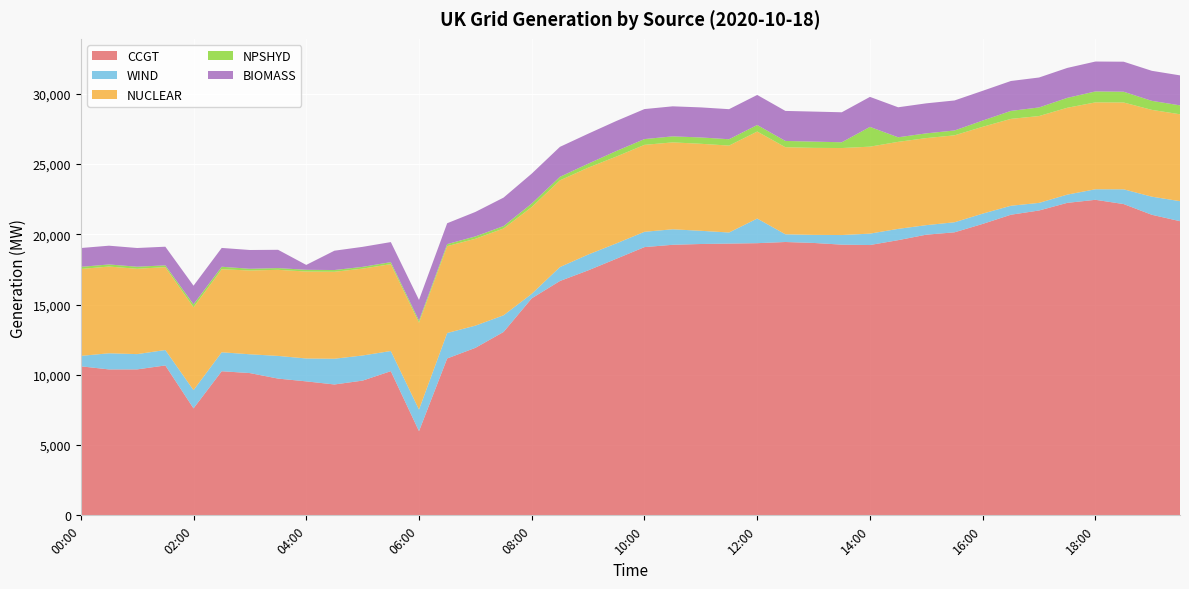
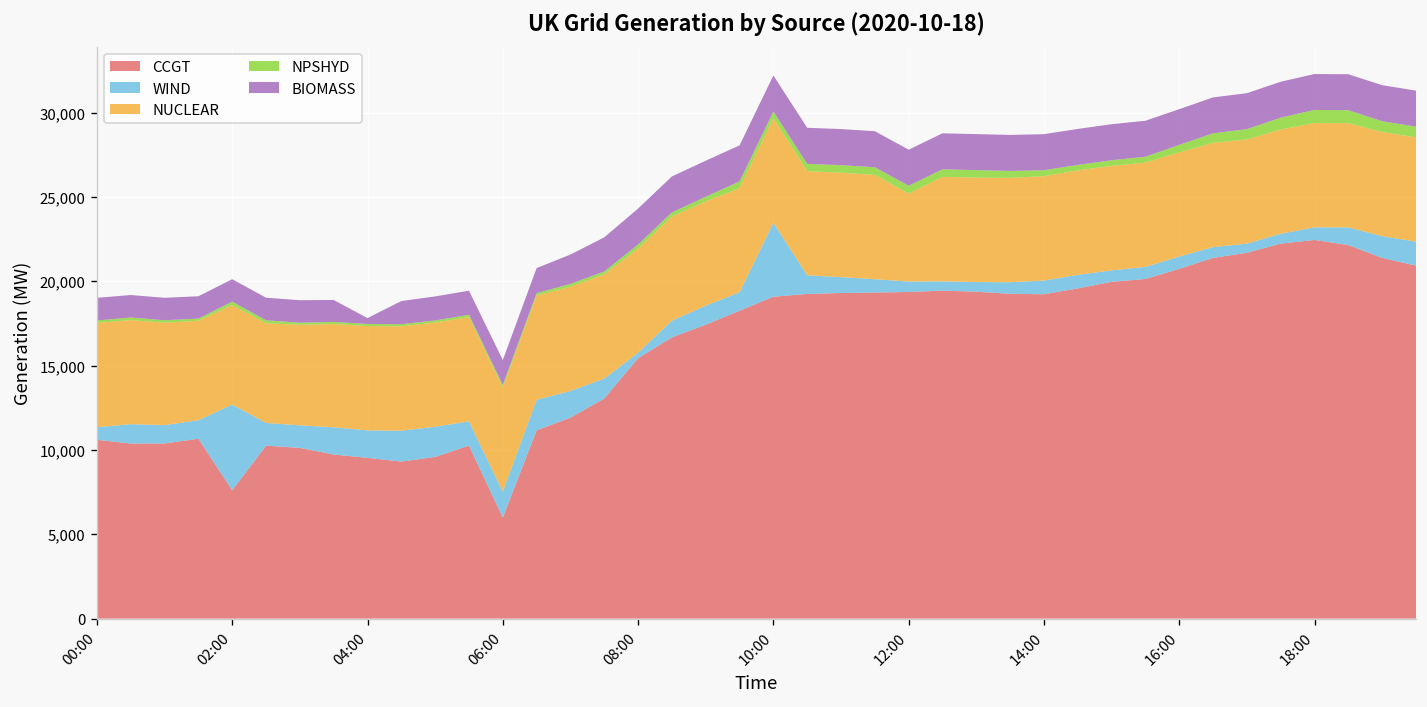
WIND, 02:00: 1,300 -> 5,100
WIND, 10:00: 1,100 -> 4,400
WIND, 12:00: 1,800 -> 600
NUCLEAR, 12:00: 6,200 -> 5,200
NPSHYD, 14:00: 1,400 -> 400
